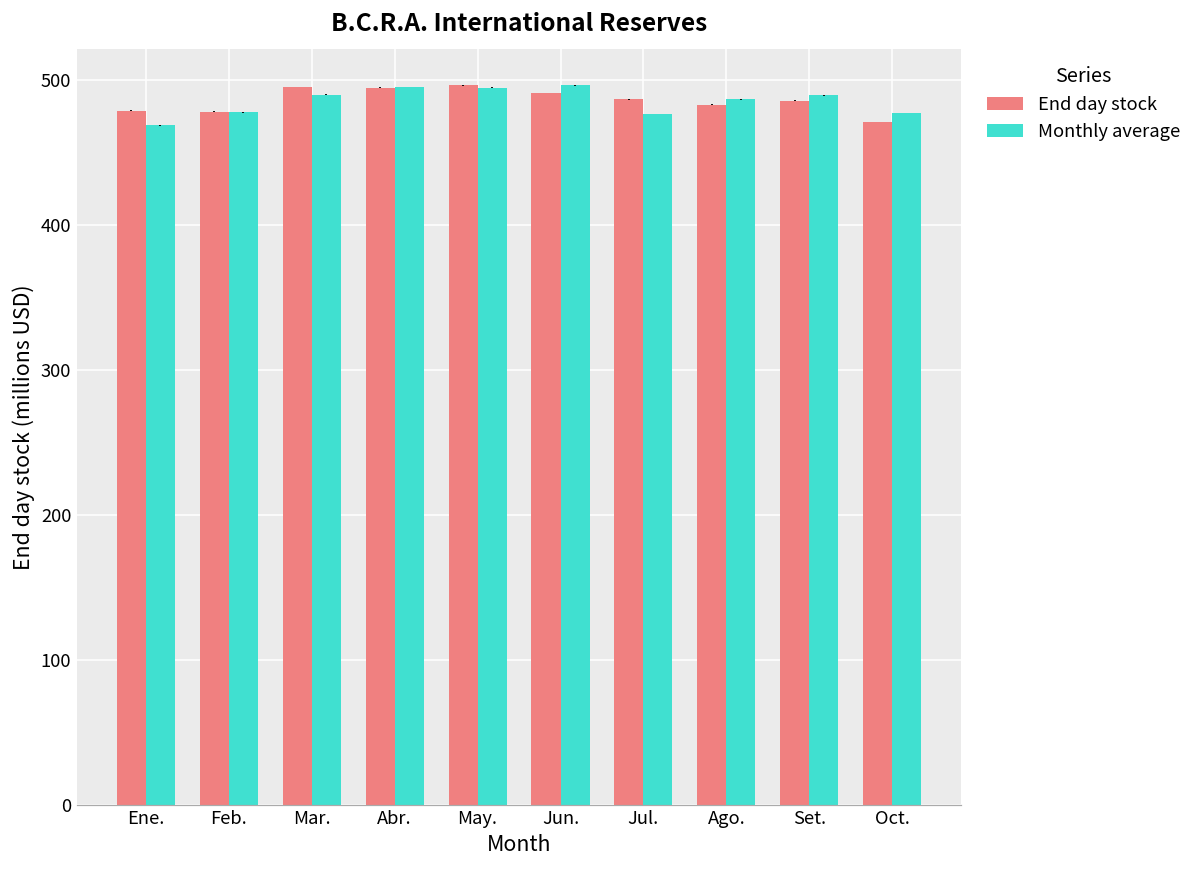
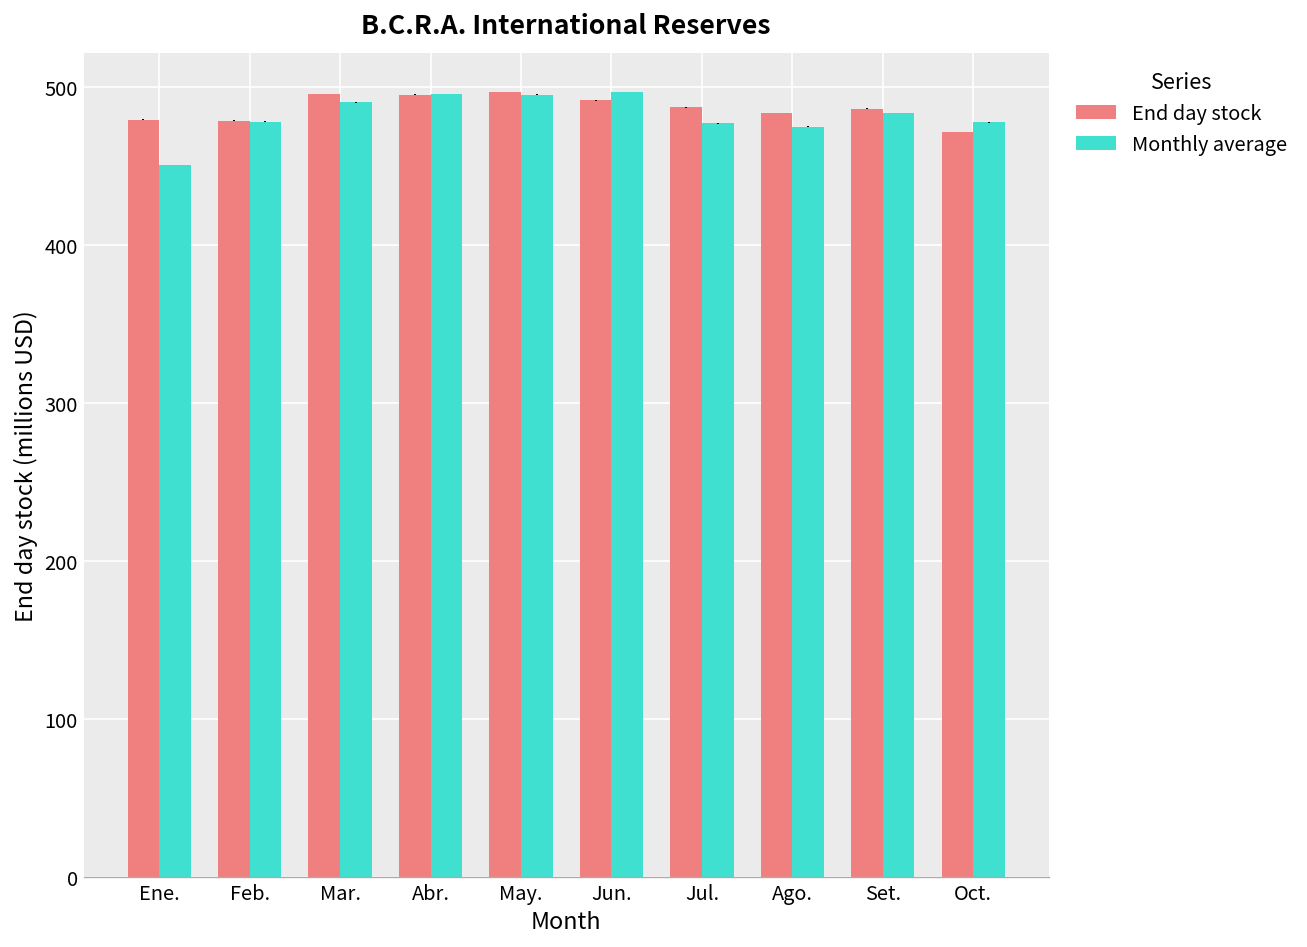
Monthly average, Ene.: 469 -> 450
Monthly average, Ago.: 487 -> 475
Monthly average, Set.: 490 -> 483
